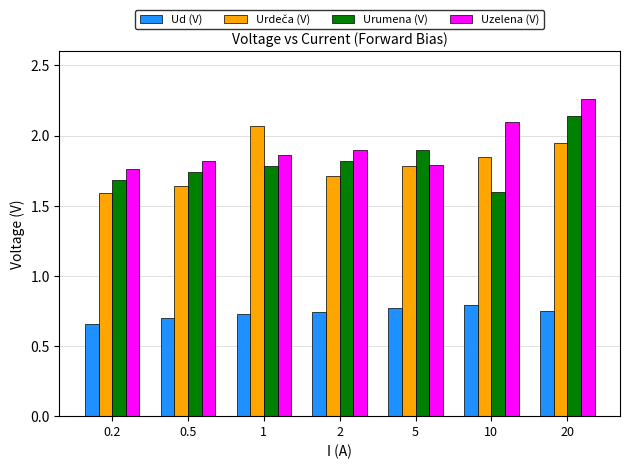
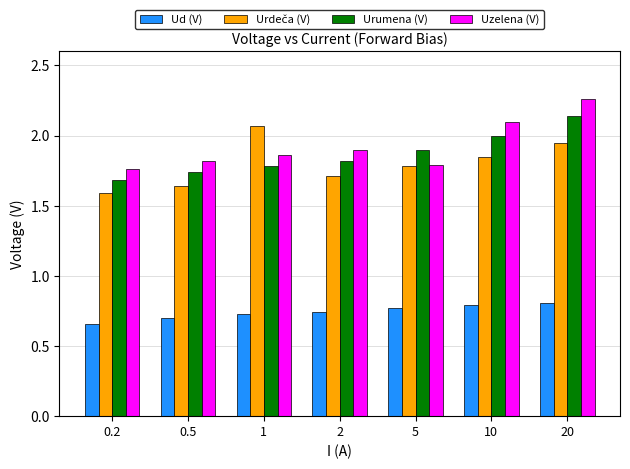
Urumena (V), 10: 1.6 -> 2.0
Ud (V), 20: 0.75 -> 0.81
